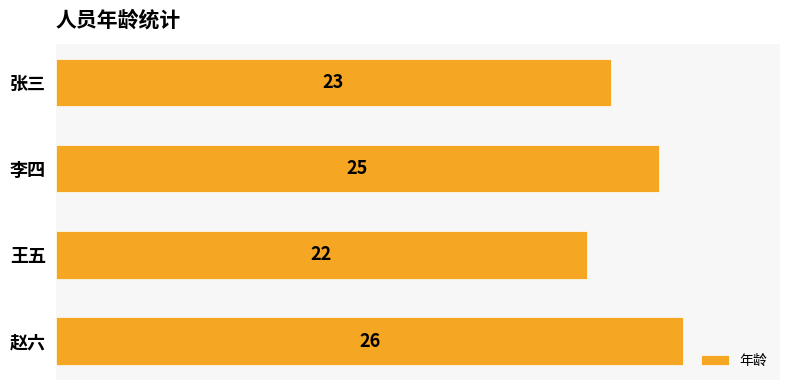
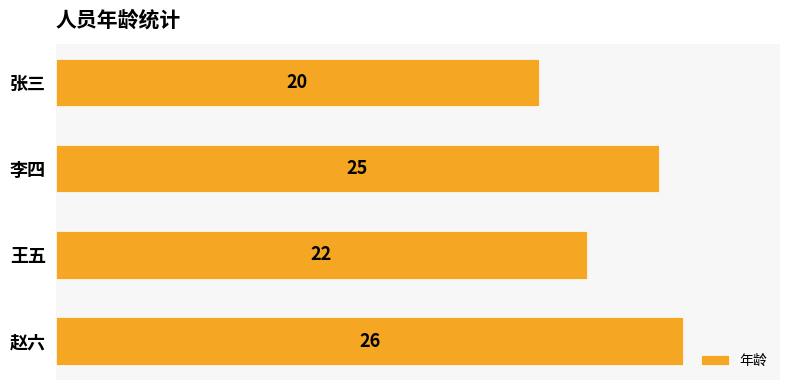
张三: 23 -> 20
